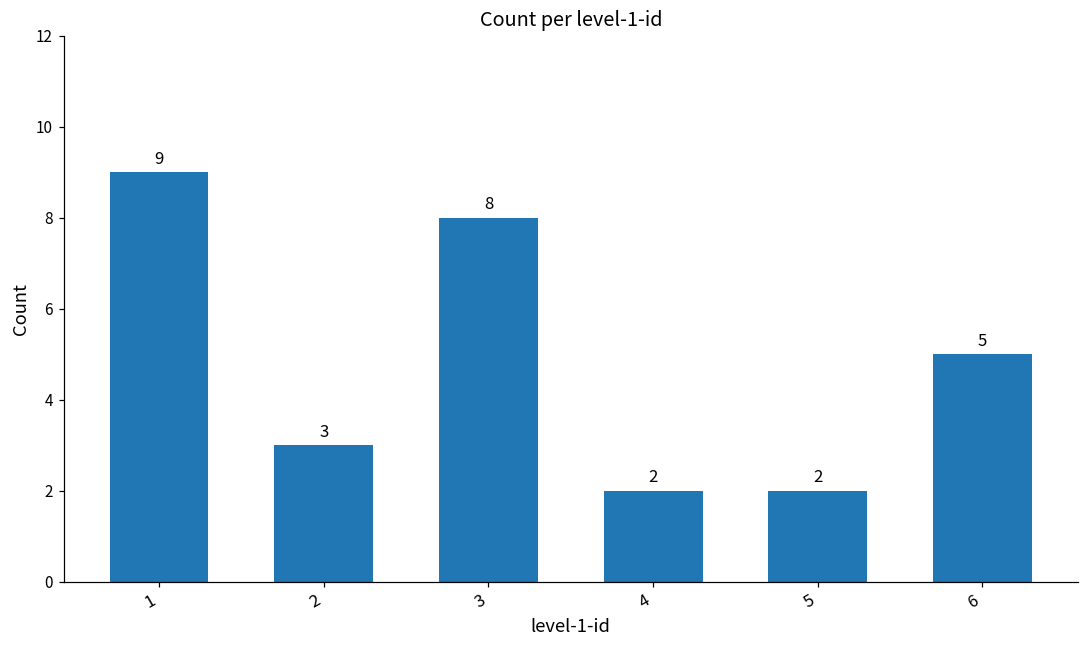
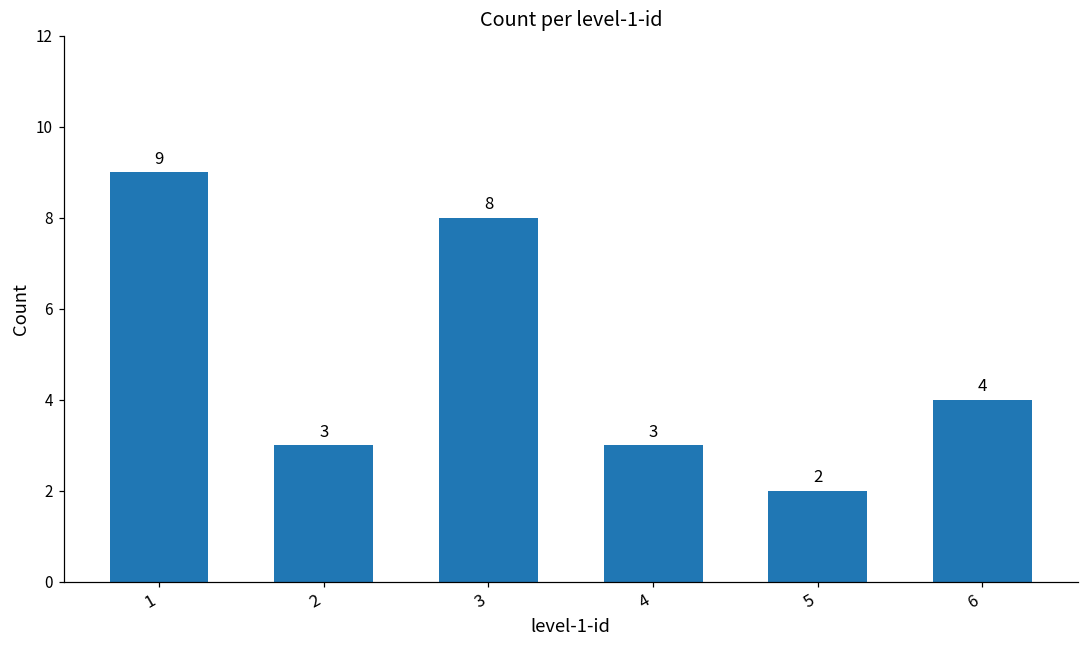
4: 2 -> 3
6: 5 -> 4
